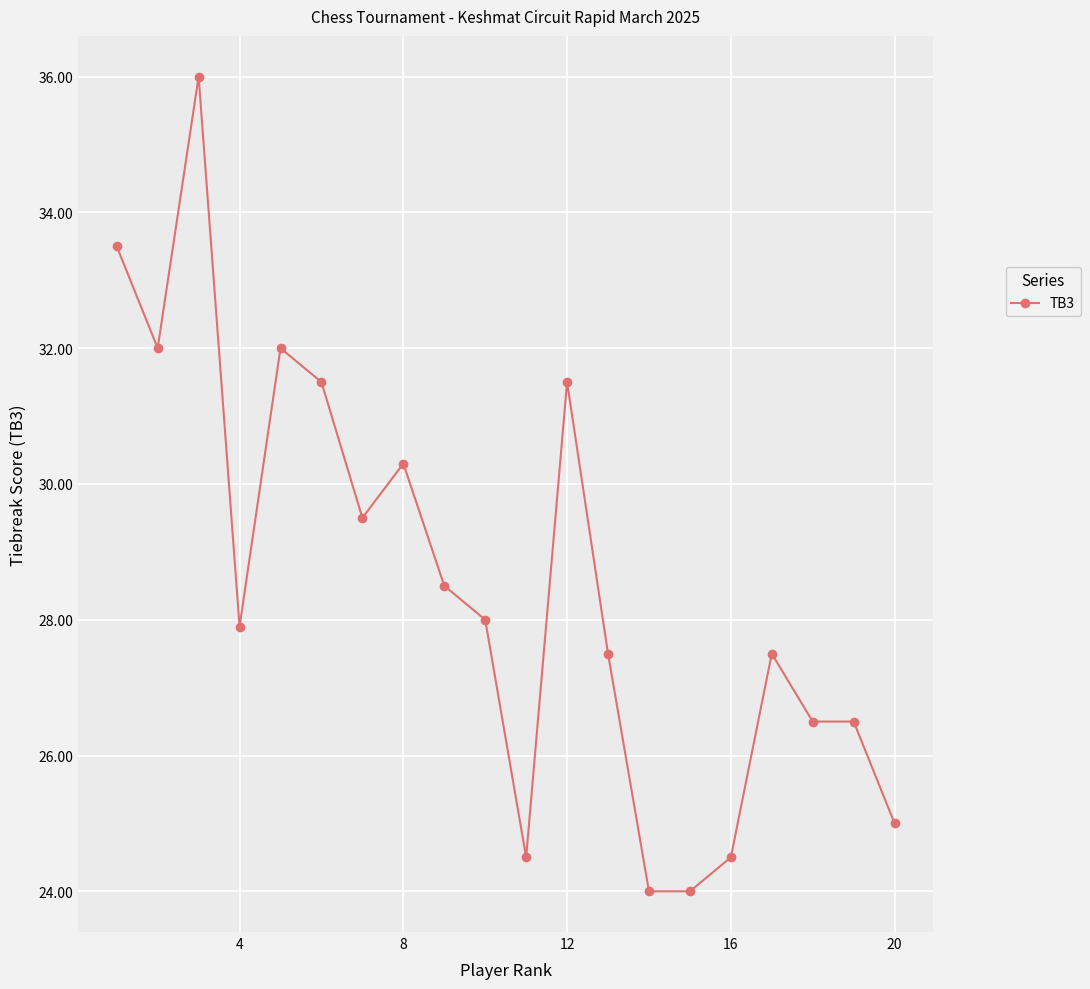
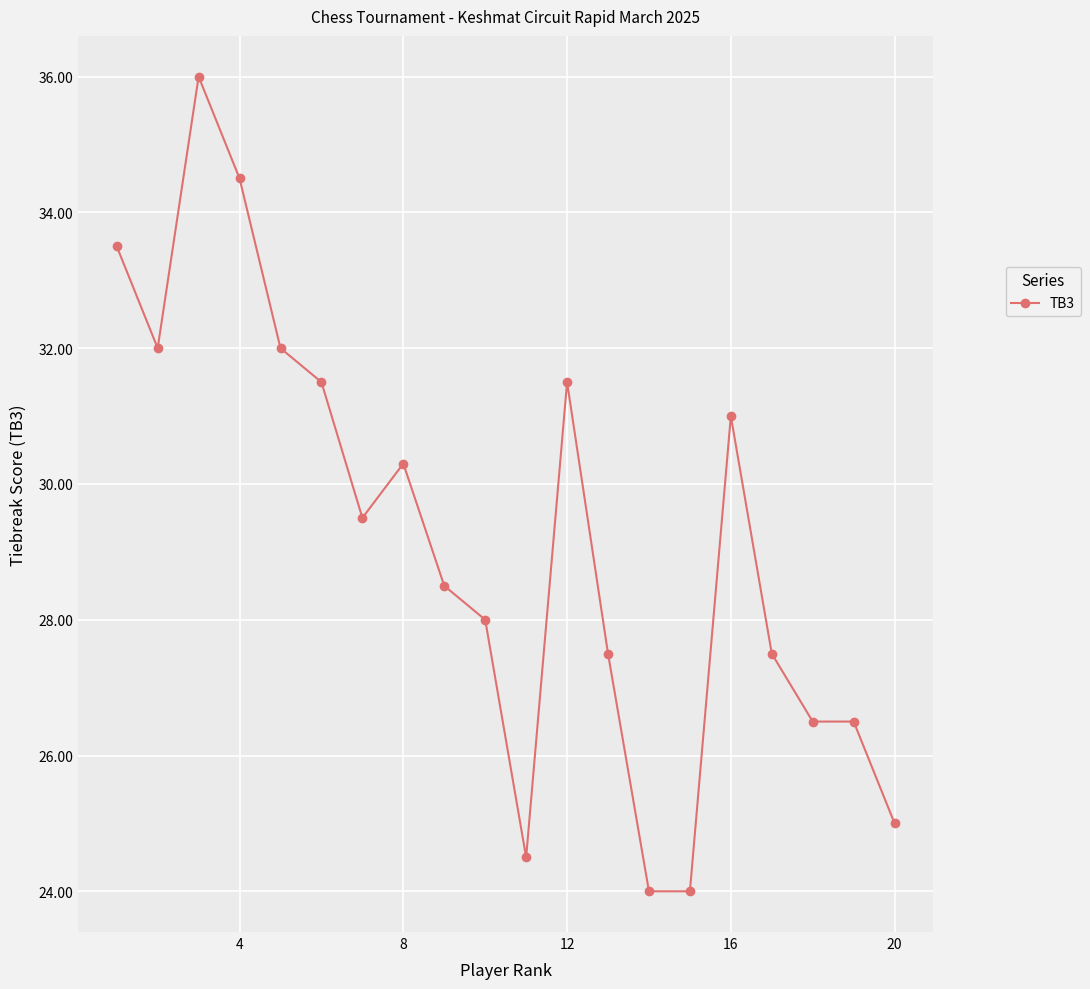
4: 27.9 -> 34.5
16: 24.5 -> 31.0
